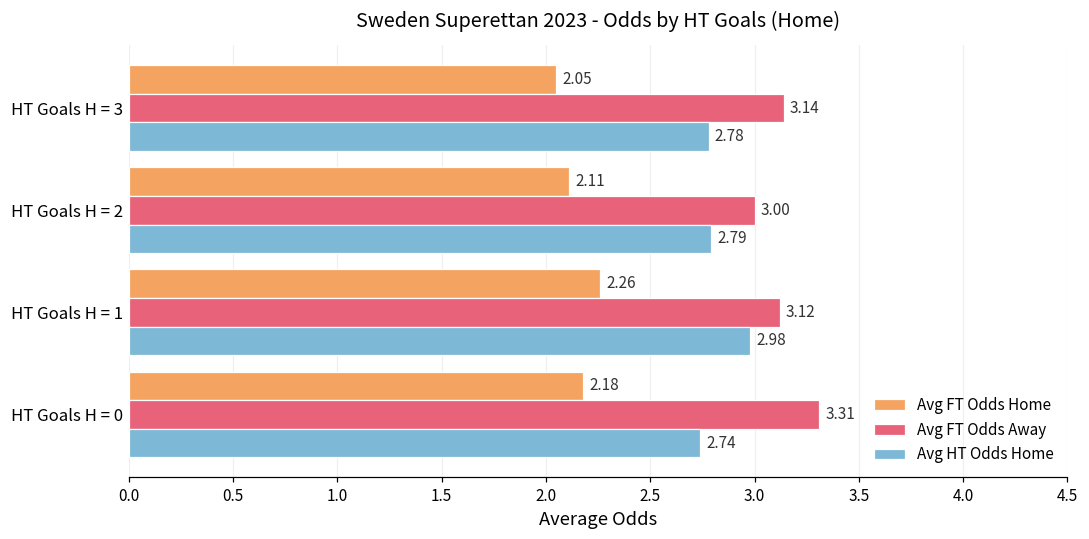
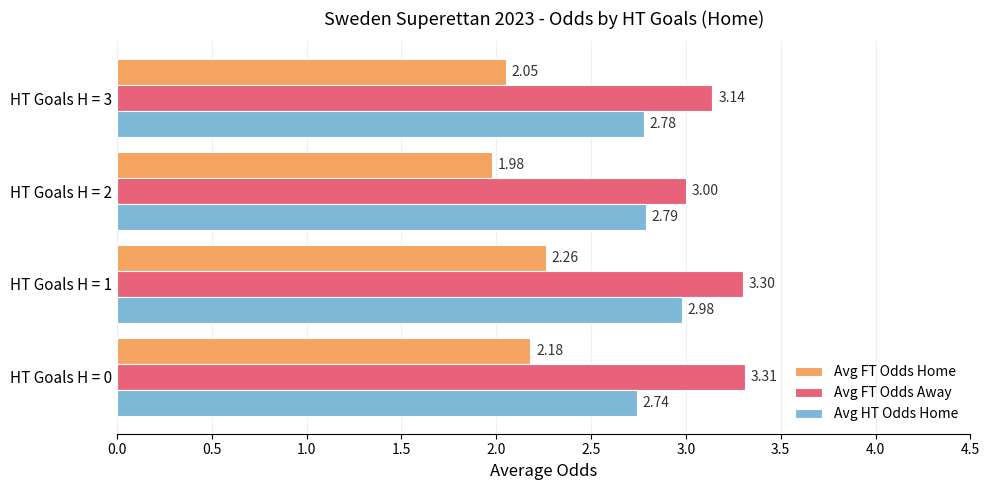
Avg FT Odds Home, HT Goals H = 2: 2.11 -> 1.98
Avg FT Odds Away, HT Goals H = 1: 3.12 -> 3.30
